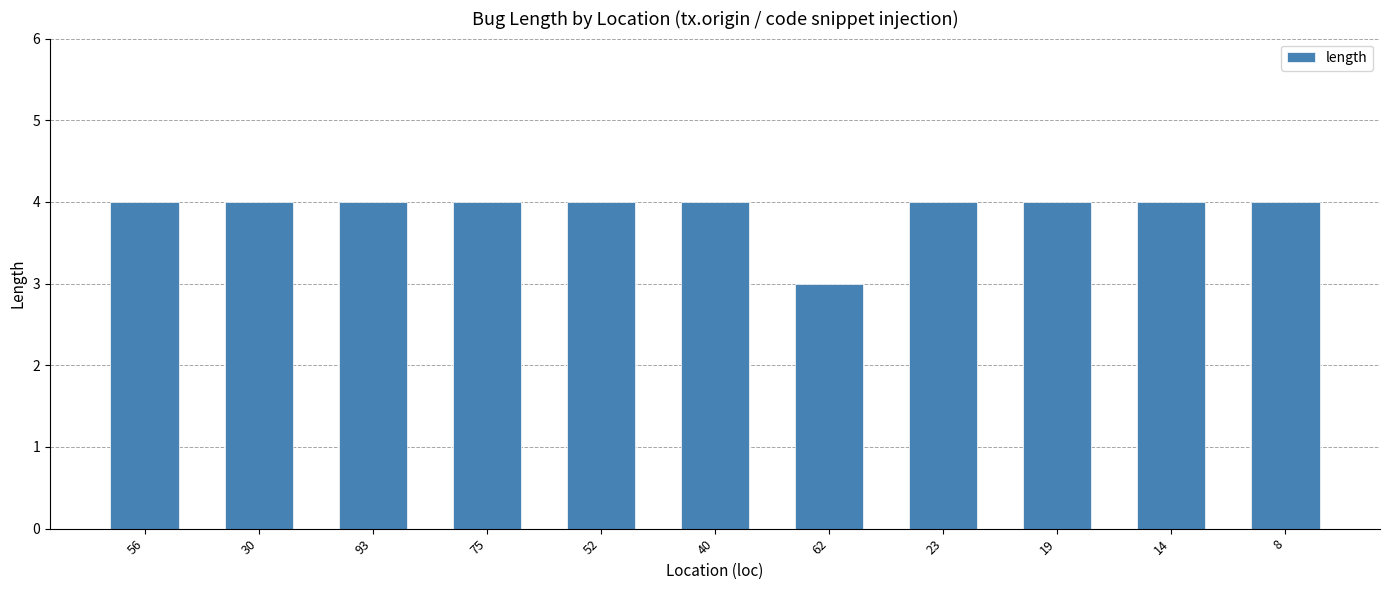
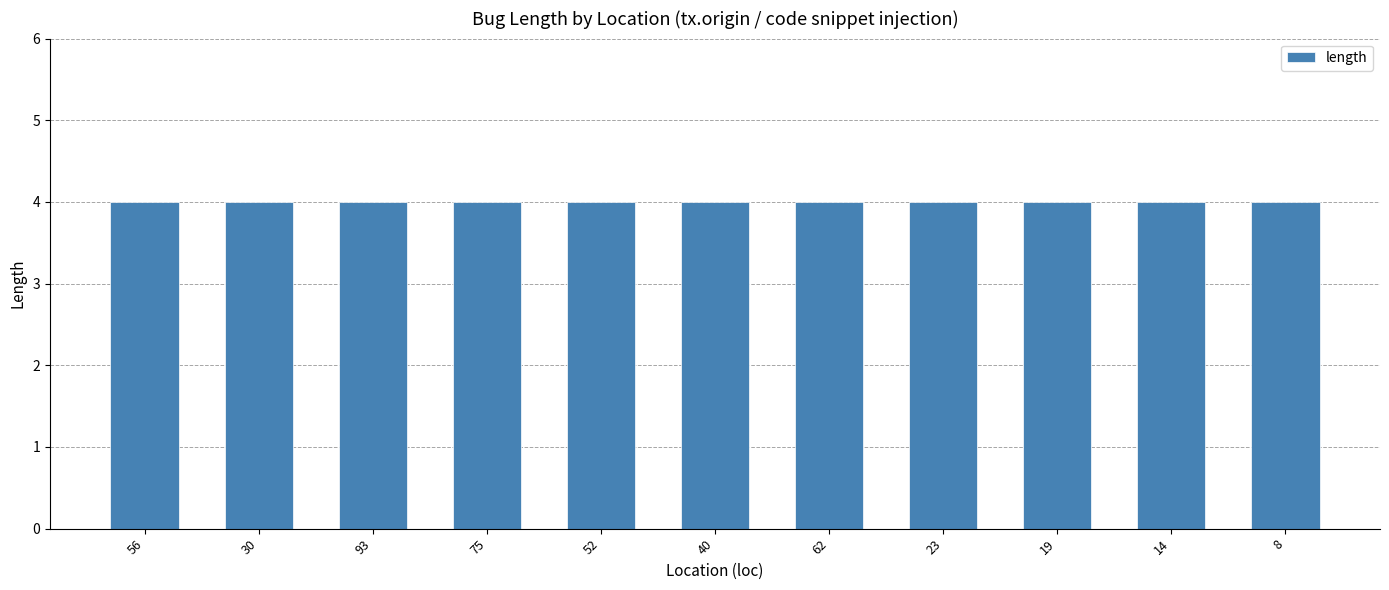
62: 3 -> 4
